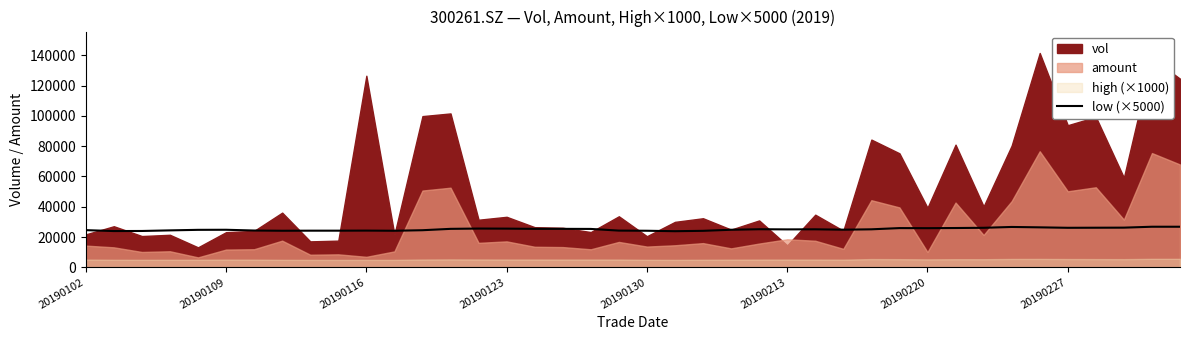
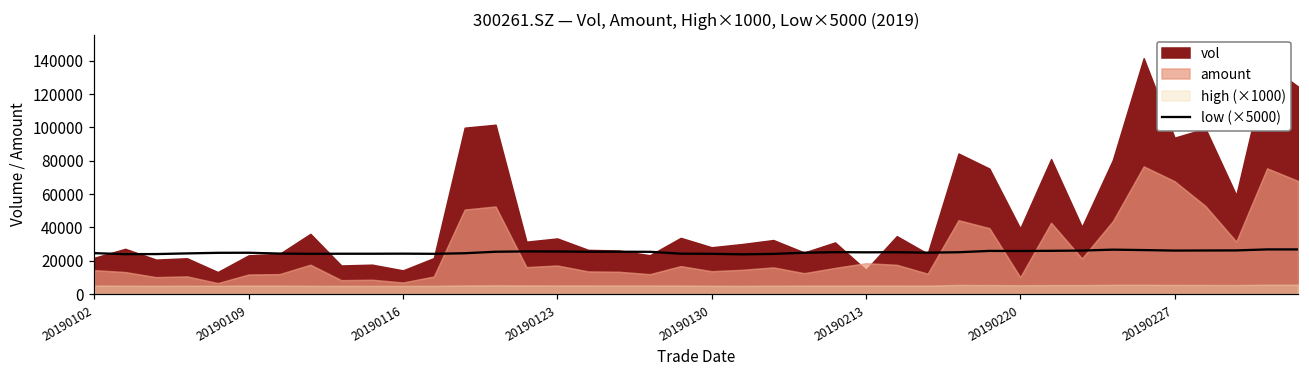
vol, 20190116: 127000 -> 14000
vol, 20190130: 21000 -> 28000
amount, 20190227: 50000 -> 68000
